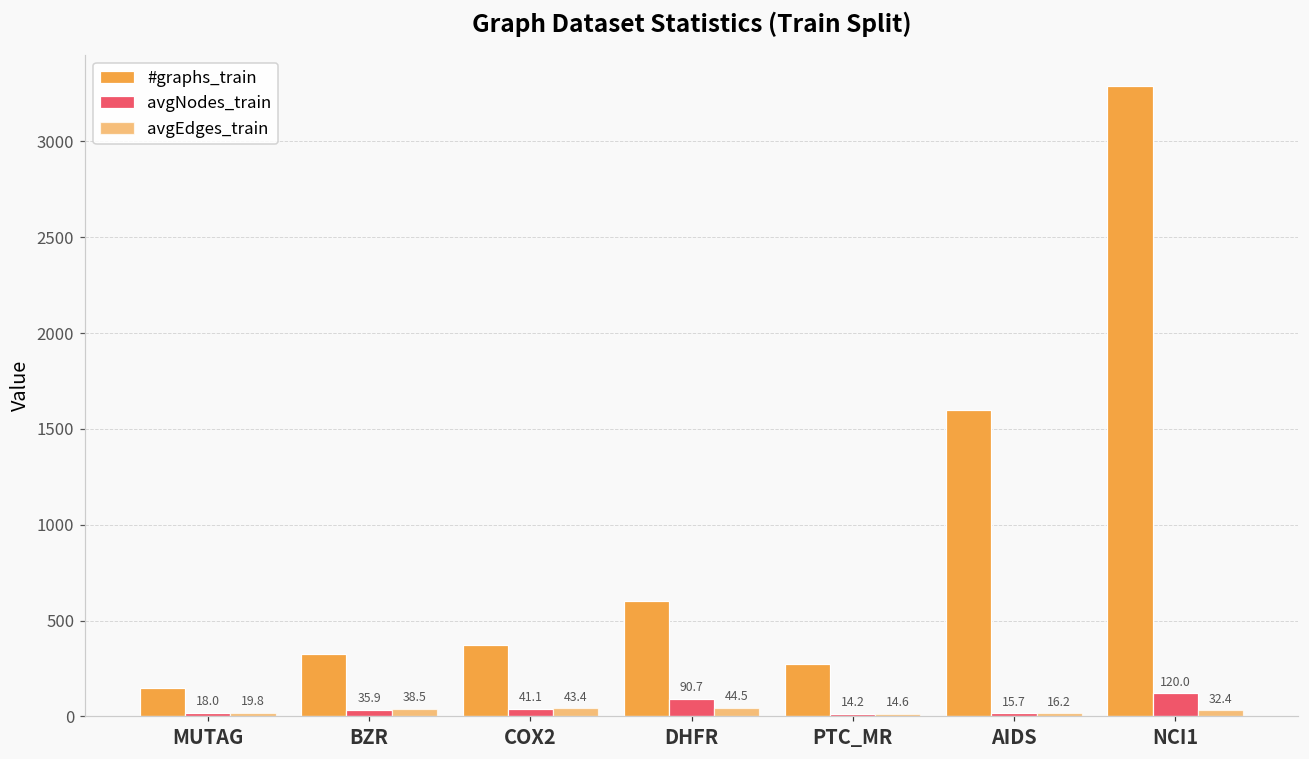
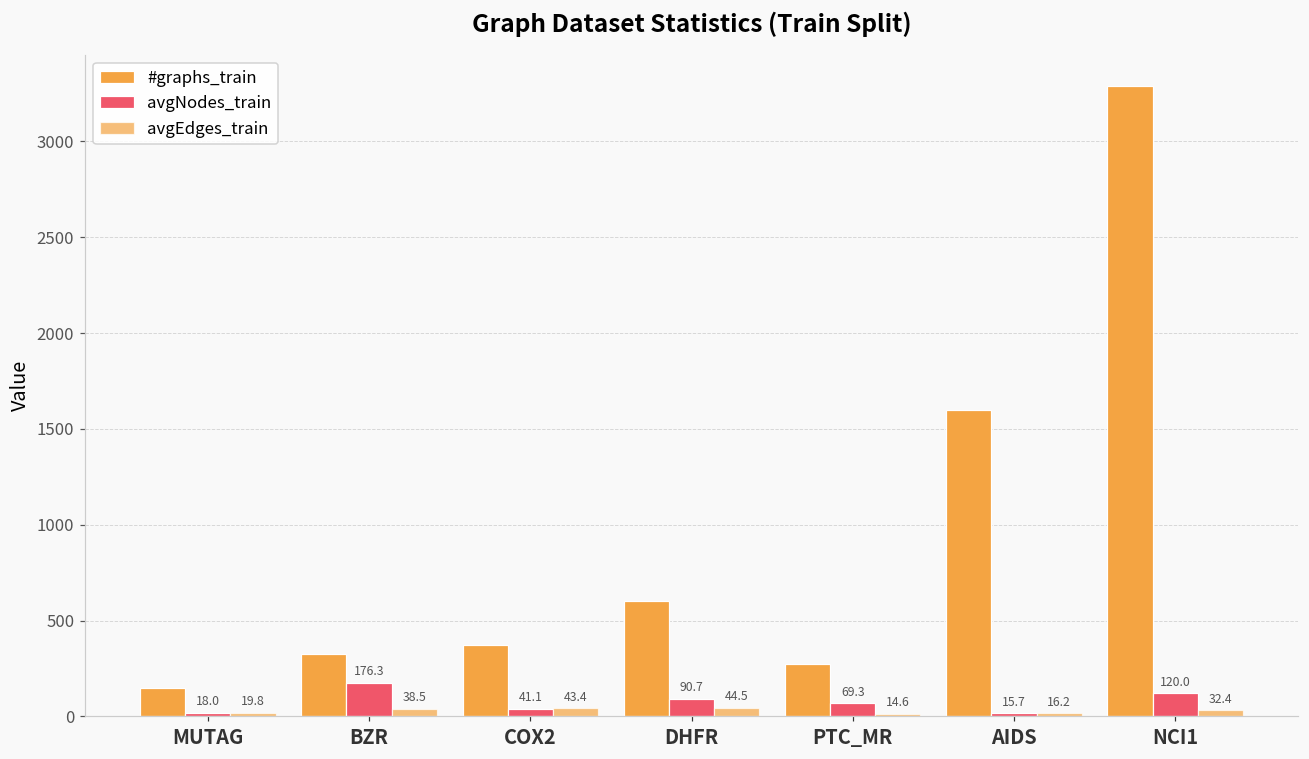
avgNodes_train, BZR: 35.9 -> 176.3
avgNodes_train, PTC_MR: 14.2 -> 69.3
